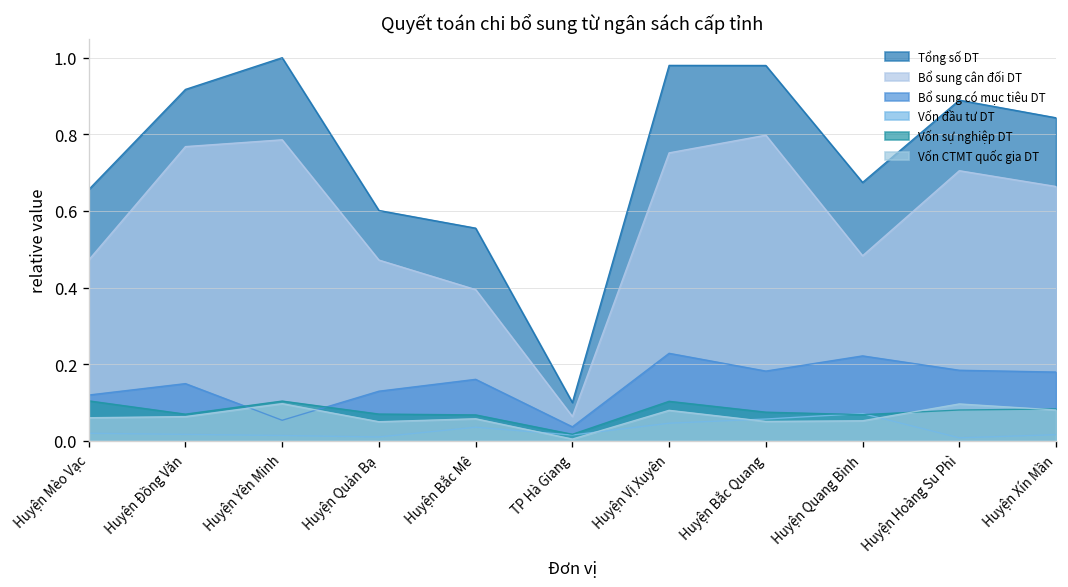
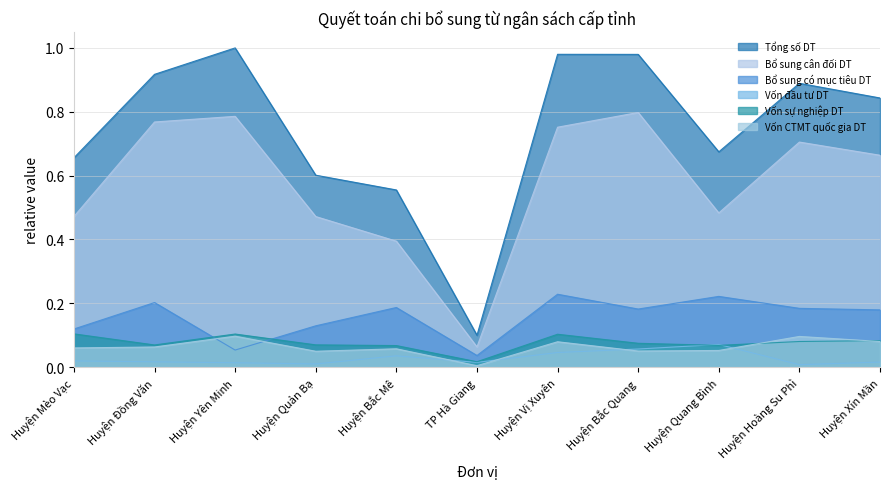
Bổ sung có mục tiêu DT, Huyện Đồng Văn: 0.15 -> 0.20
Bổ sung có mục tiêu DT, Huyện Bắc Mê: 0.16 -> 0.19
